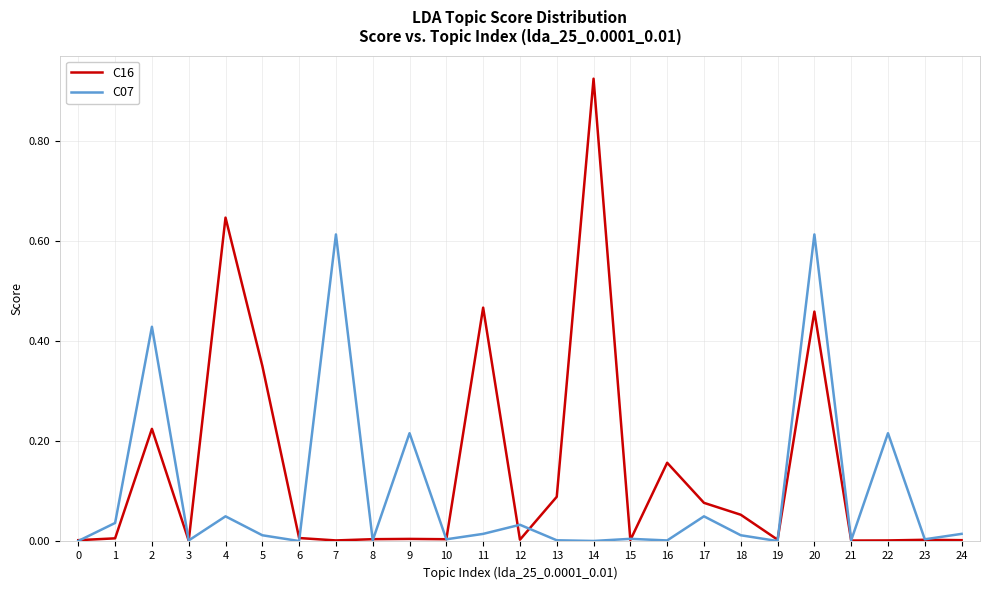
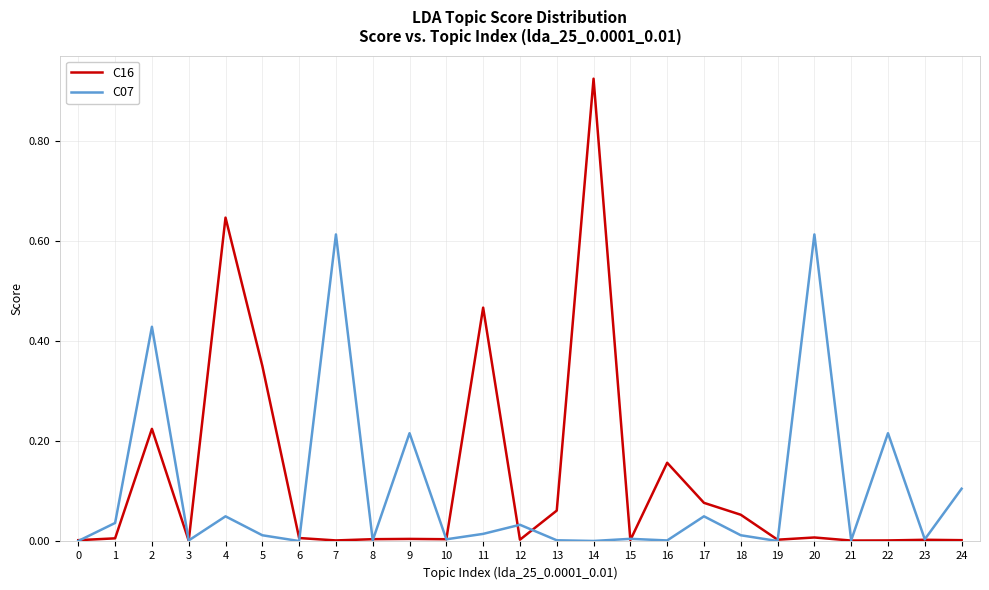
C16, 13: 0.09 -> 0.06
C16, 20: 0.46 -> 0.01
C07, 24: 0.02 -> 0.11
